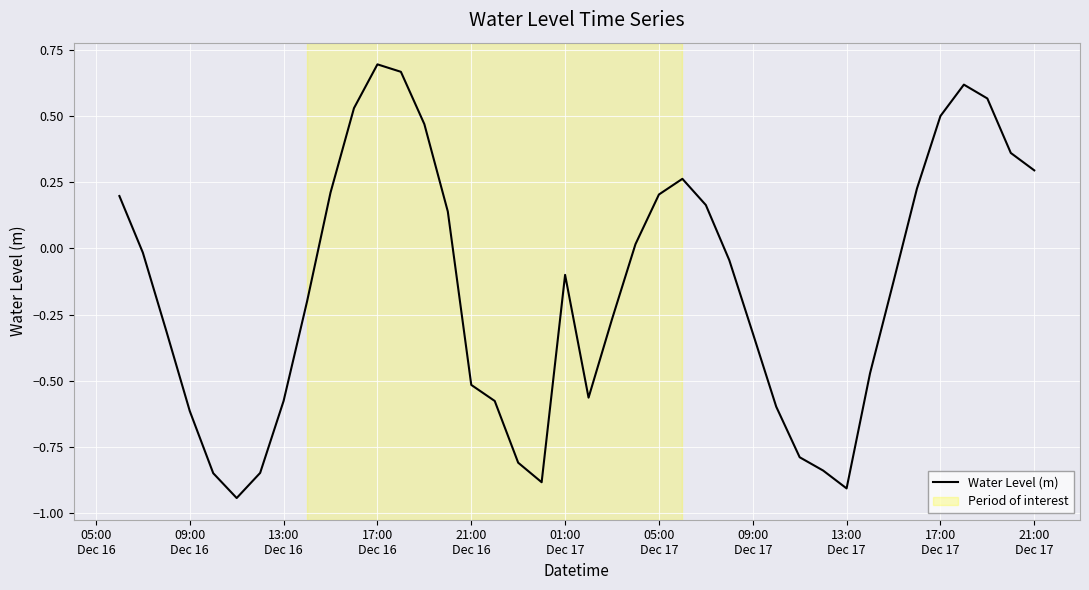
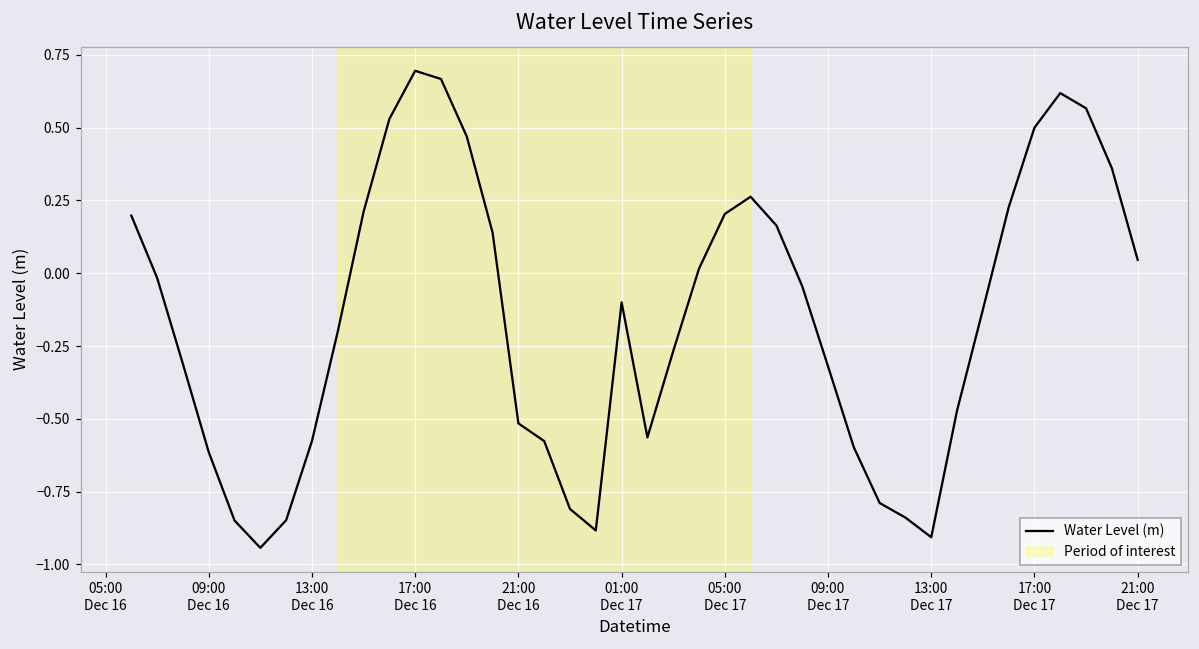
21:00 Dec 17: 0.29 -> 0.05
